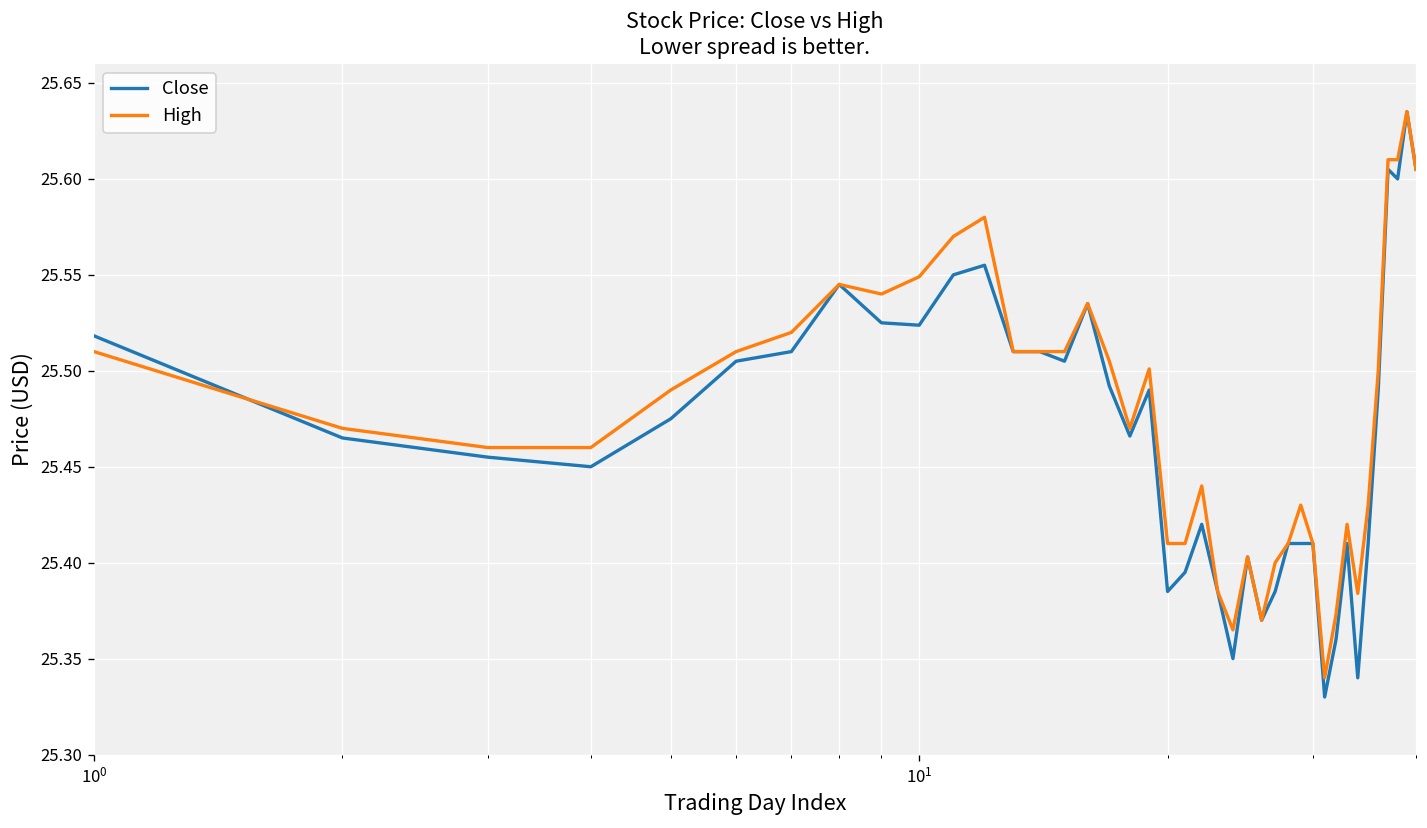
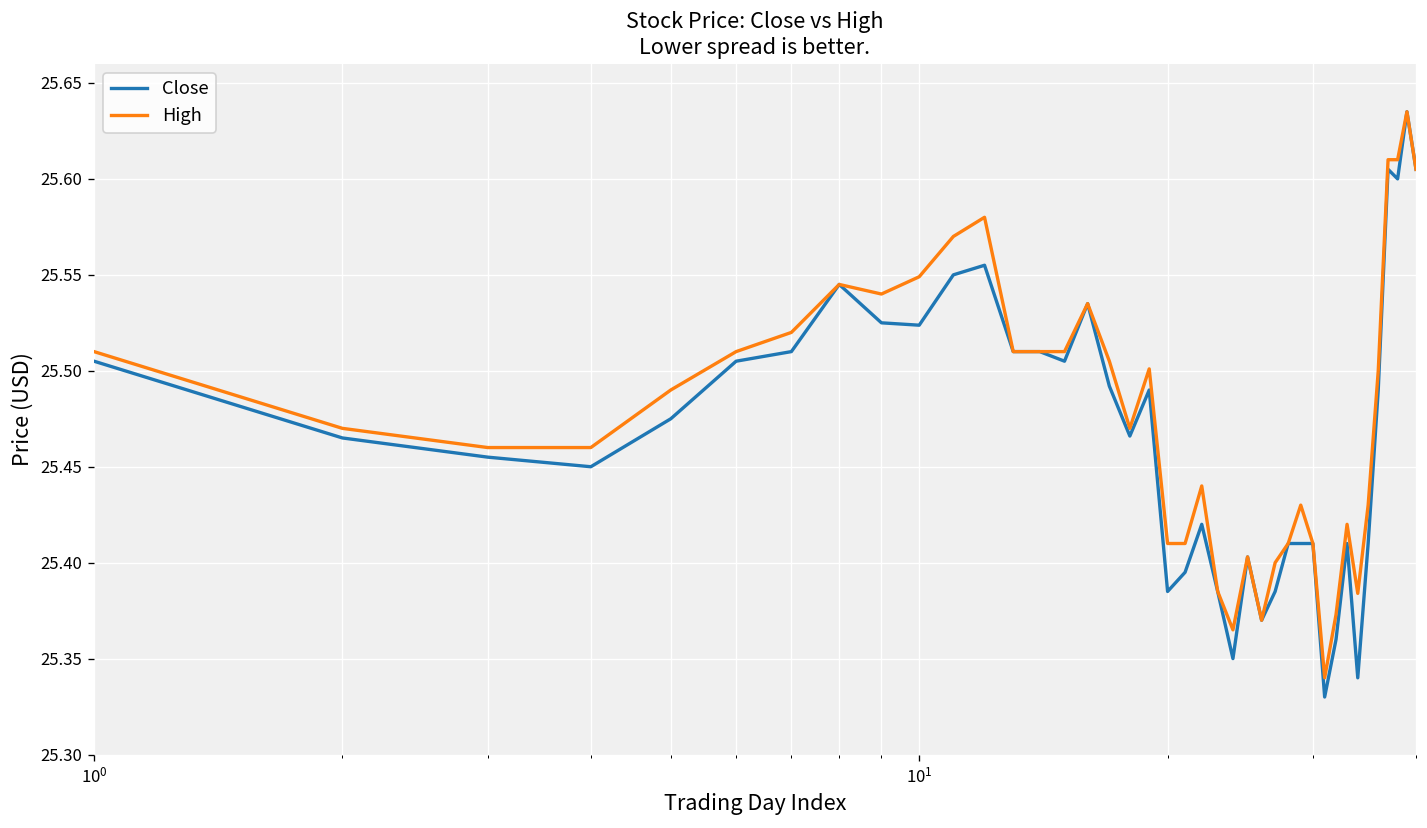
Close, 10^0: 25.518 -> 25.505
